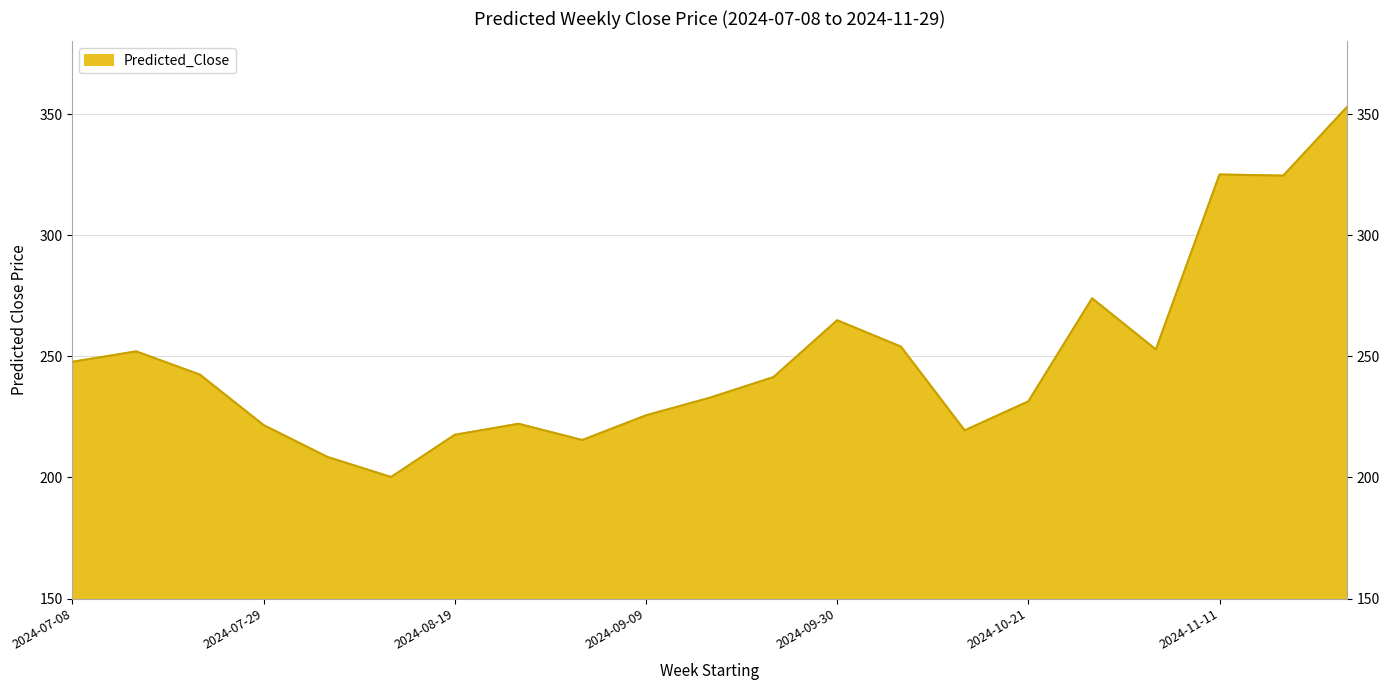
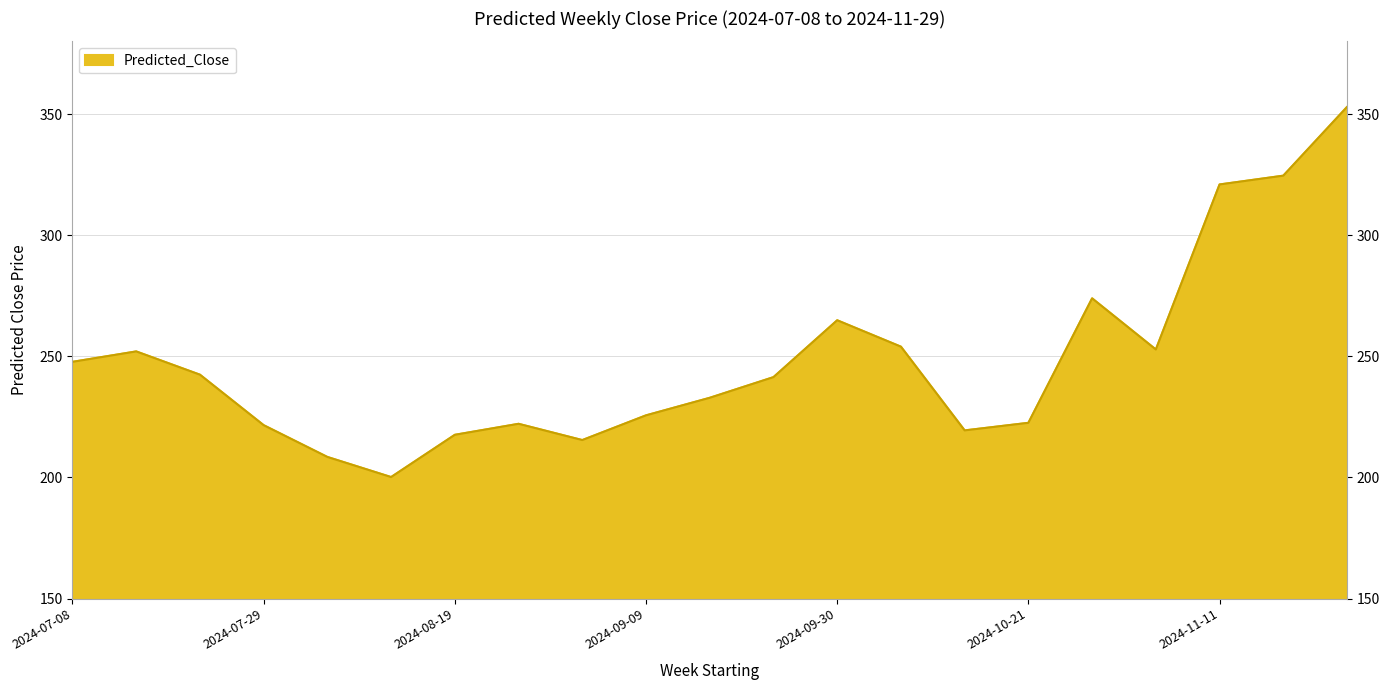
2024-10-21: 231 -> 223
2024-11-11: 325 -> 321
